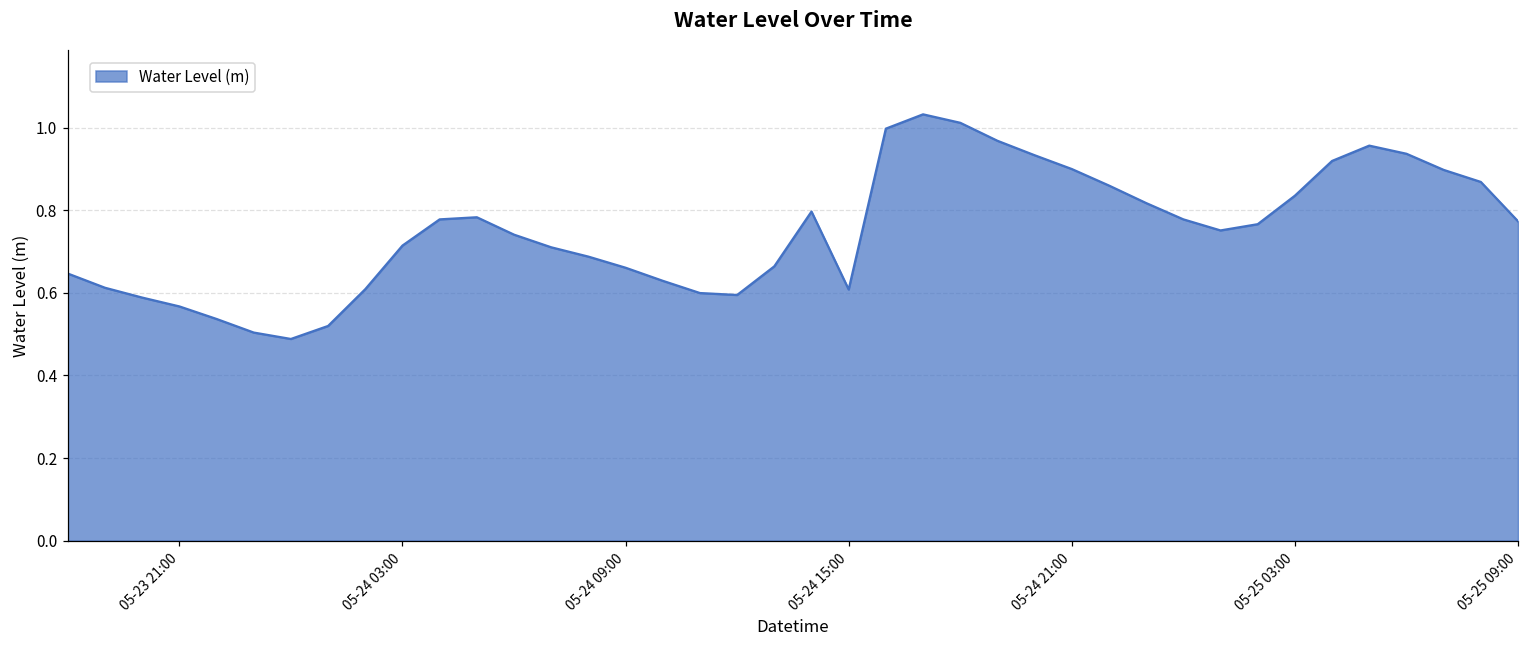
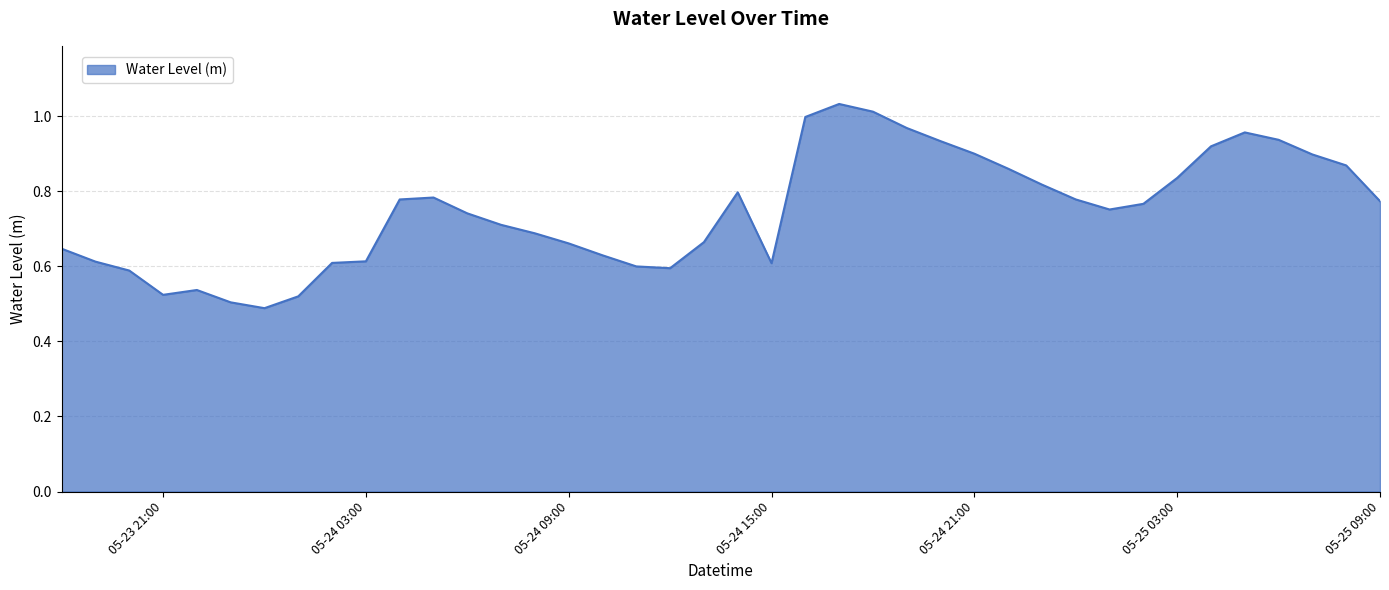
05-23 21:00: 0.57 -> 0.52
05-24 03:00: 0.71 -> 0.61
